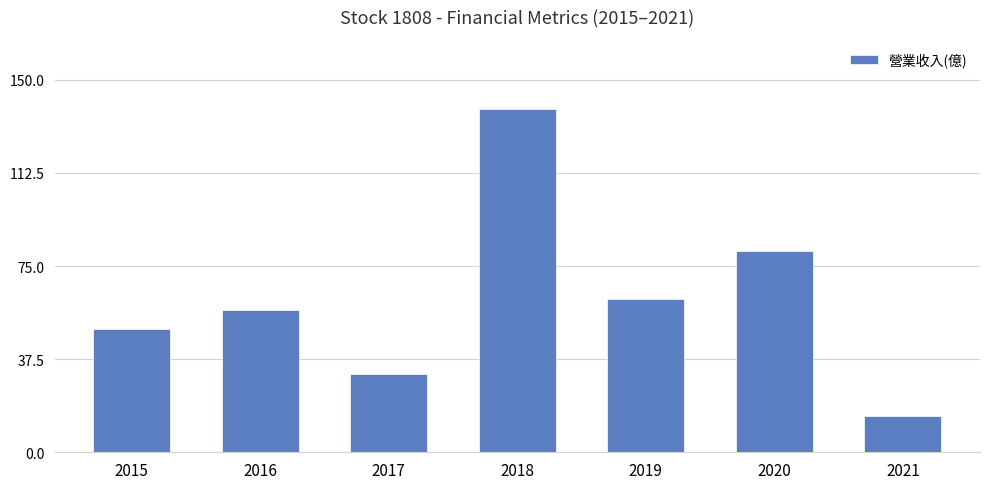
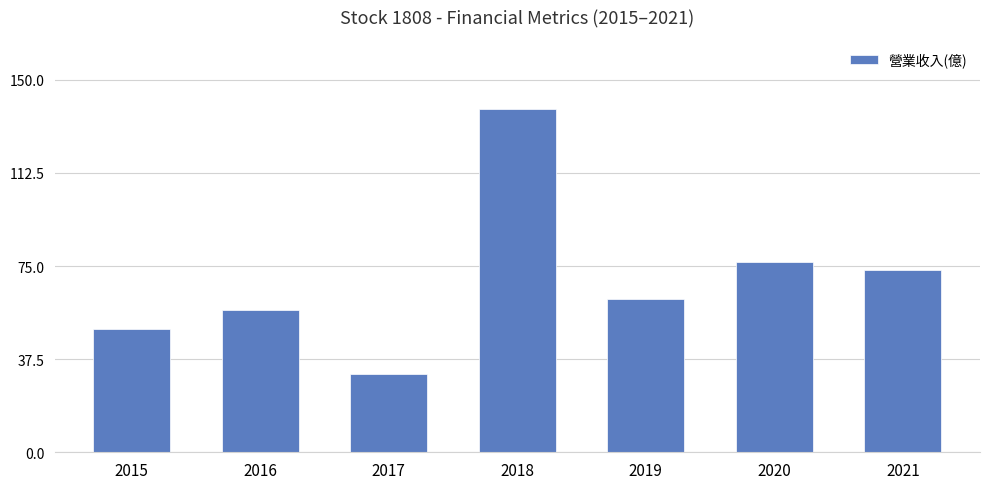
2020: 81 -> 77
2021: 15 -> 74
